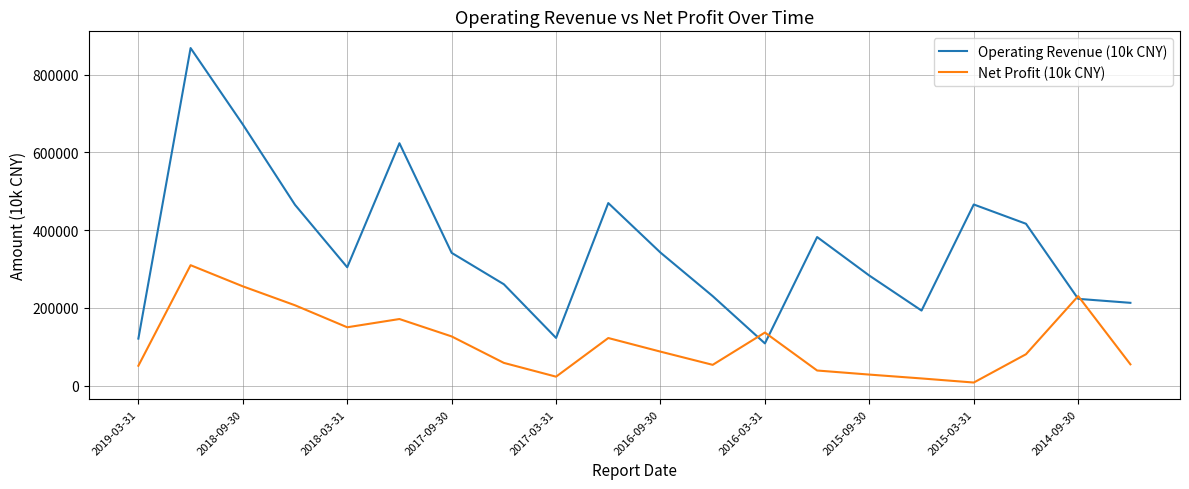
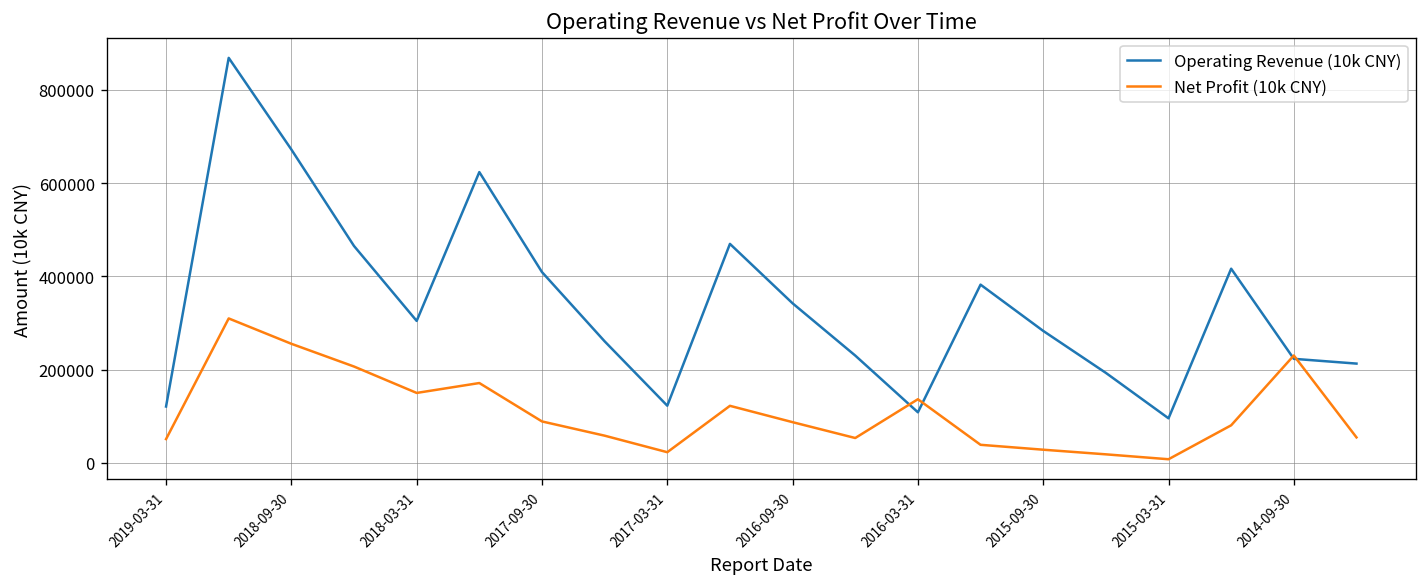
Operating Revenue (10k CNY), 2017-09-30: 340000 -> 410000
Net Profit (10k CNY), 2017-09-30: 130000 -> 90000
Operating Revenue (10k CNY), 2015-03-31: 470000 -> 100000
